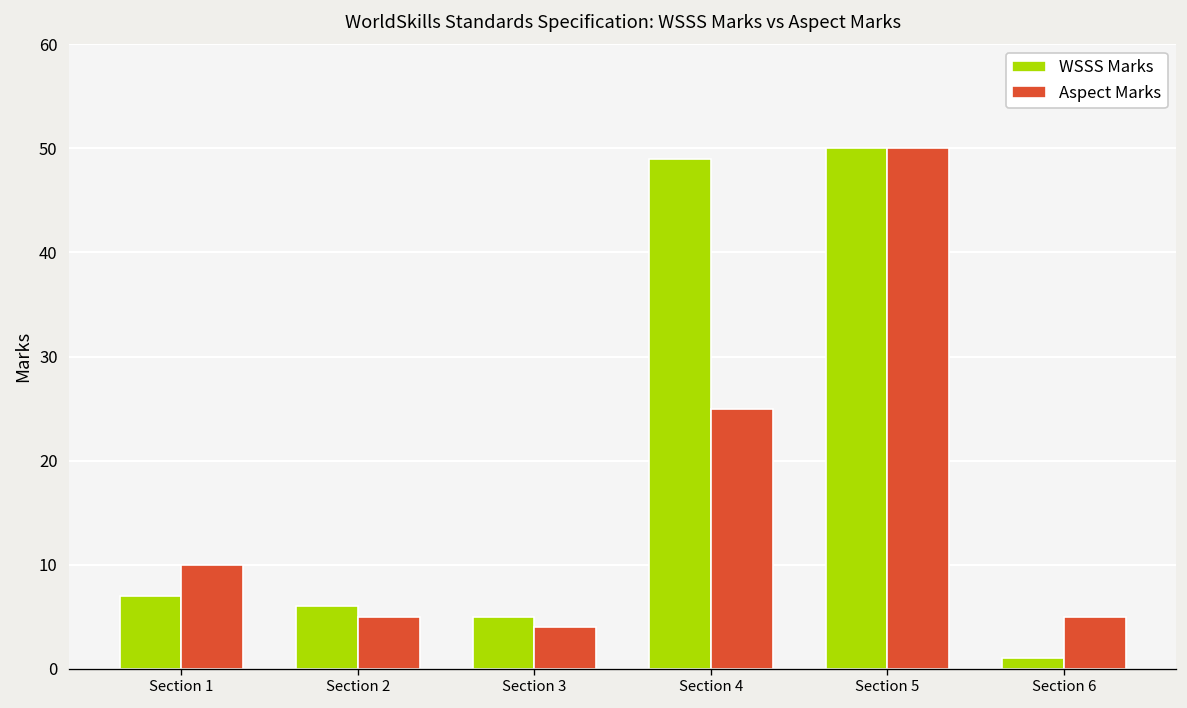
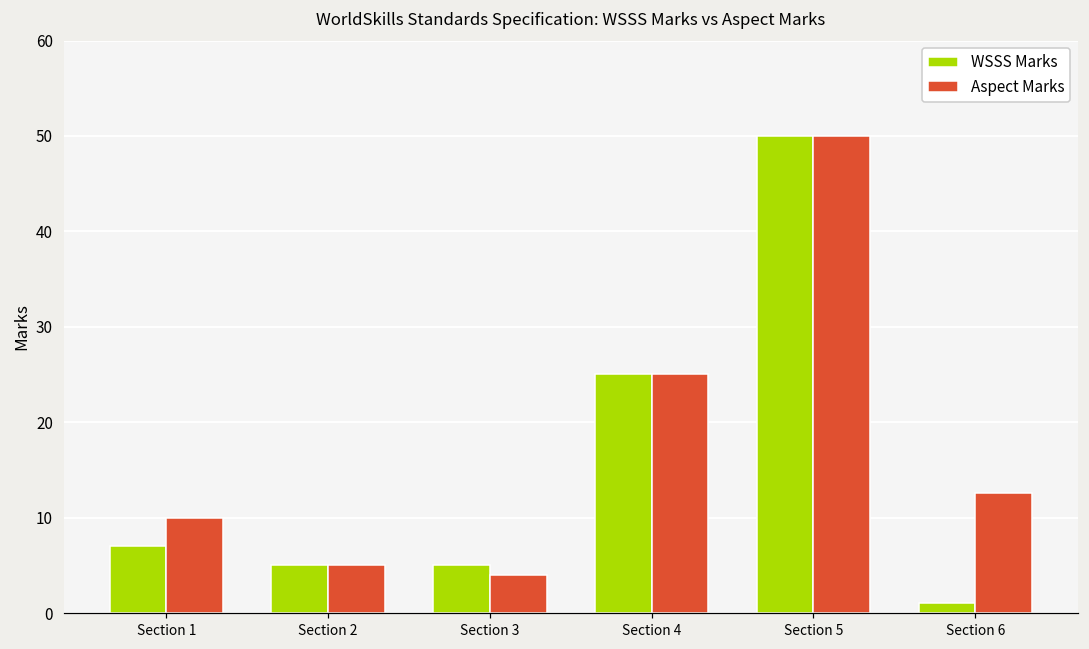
WSSS Marks, Section 2: 6 -> 5
WSSS Marks, Section 4: 49 -> 25
Aspect Marks, Section 6: 5 -> 13
